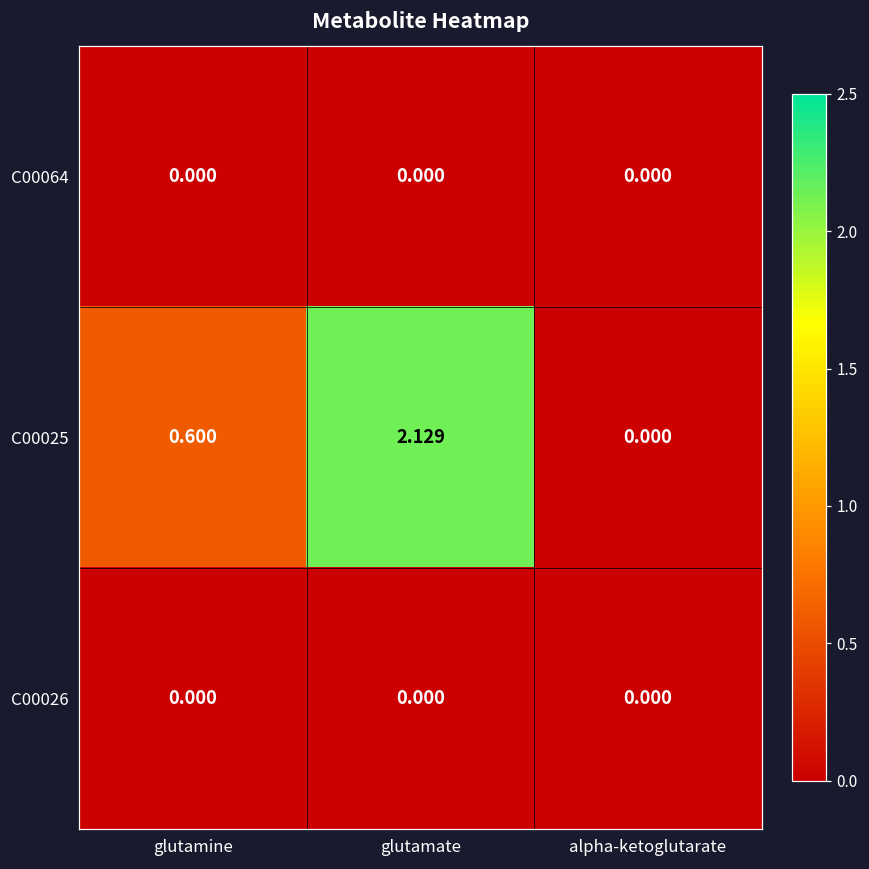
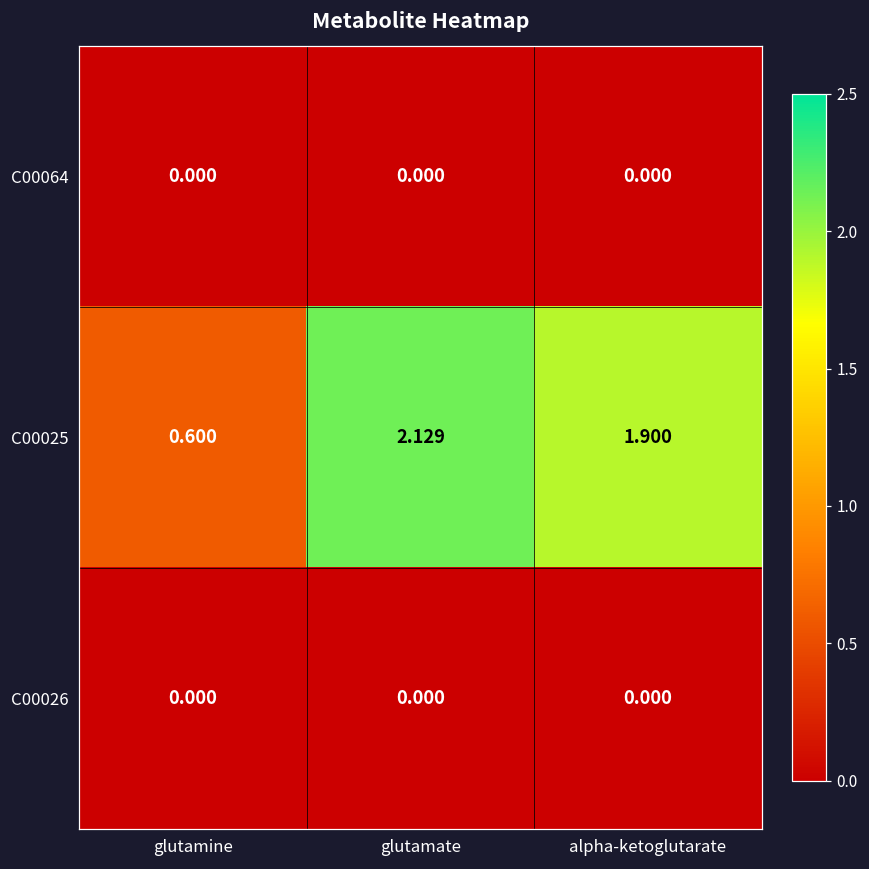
C00025, alpha-ketoglutarate: 0.000 -> 1.900
